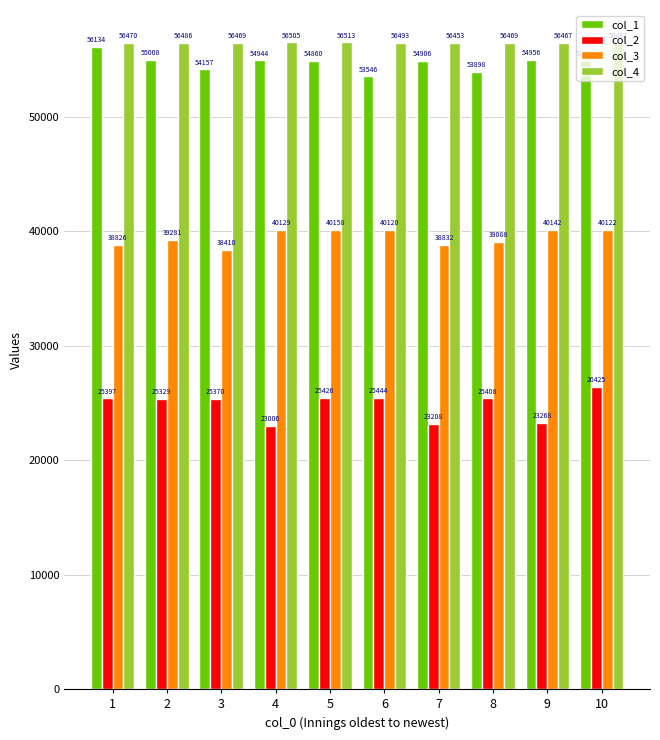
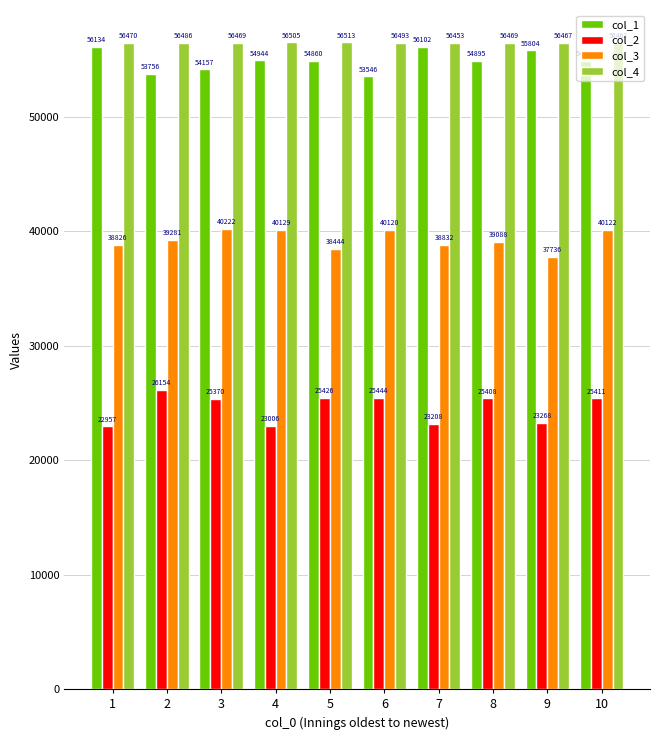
col_2, 1: 25397 -> 22957
col_1, 2: 55008 -> 53756
col_2, 2: 25329 -> 26154
col_3, 3: 38410 -> 40222
col_3, 5: 40158 -> 38444
col_1, 7: 54906 -> 56102
col_1, 8: 53898 -> 54895
col_1, 9: 54956 -> 55804
col_3, 9: 40142 -> 37736
col_2, 10: 26425 -> 25411
